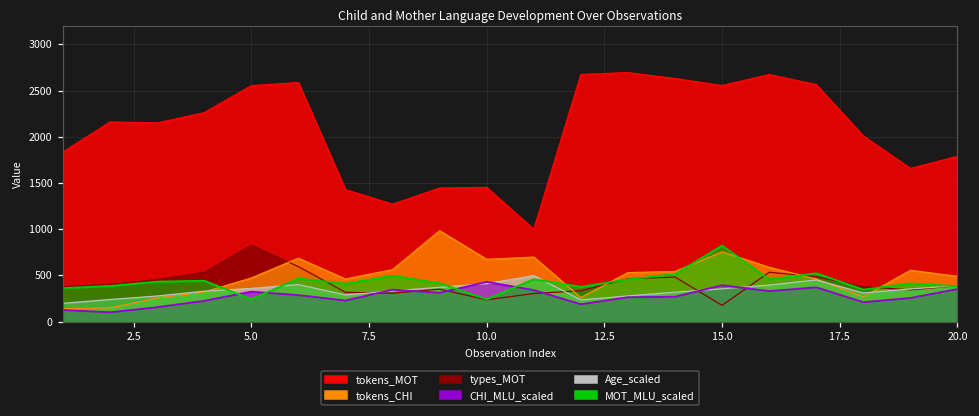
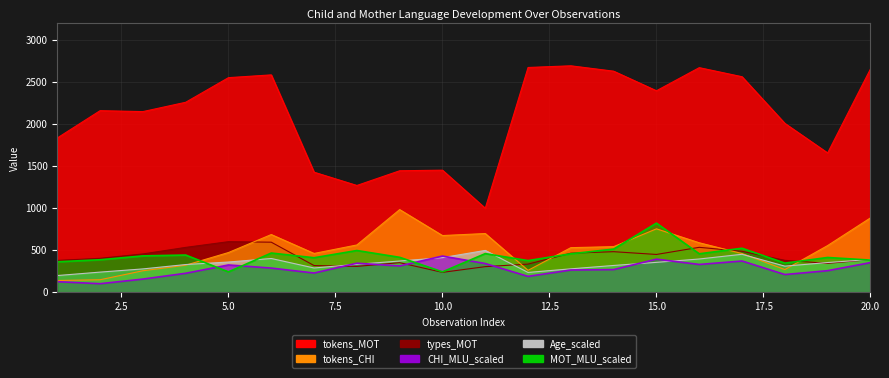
types_MOT, 5.0: 800 -> 600
tokens_MOT, 15.0: 2600 -> 2400
types_MOT, 15.0: 200 -> 400
tokens_MOT, 20.0: 1800 -> 2700
tokens_CHI, 20.0: 500 -> 900
